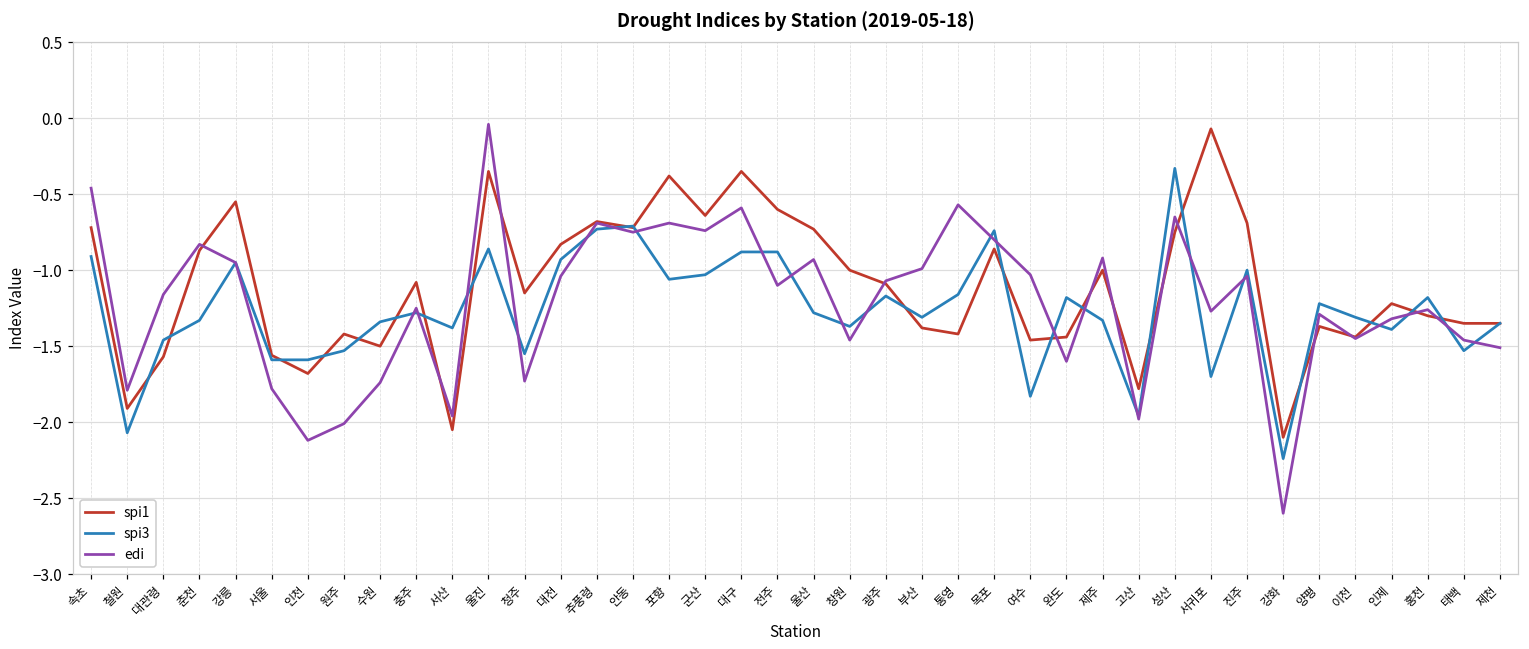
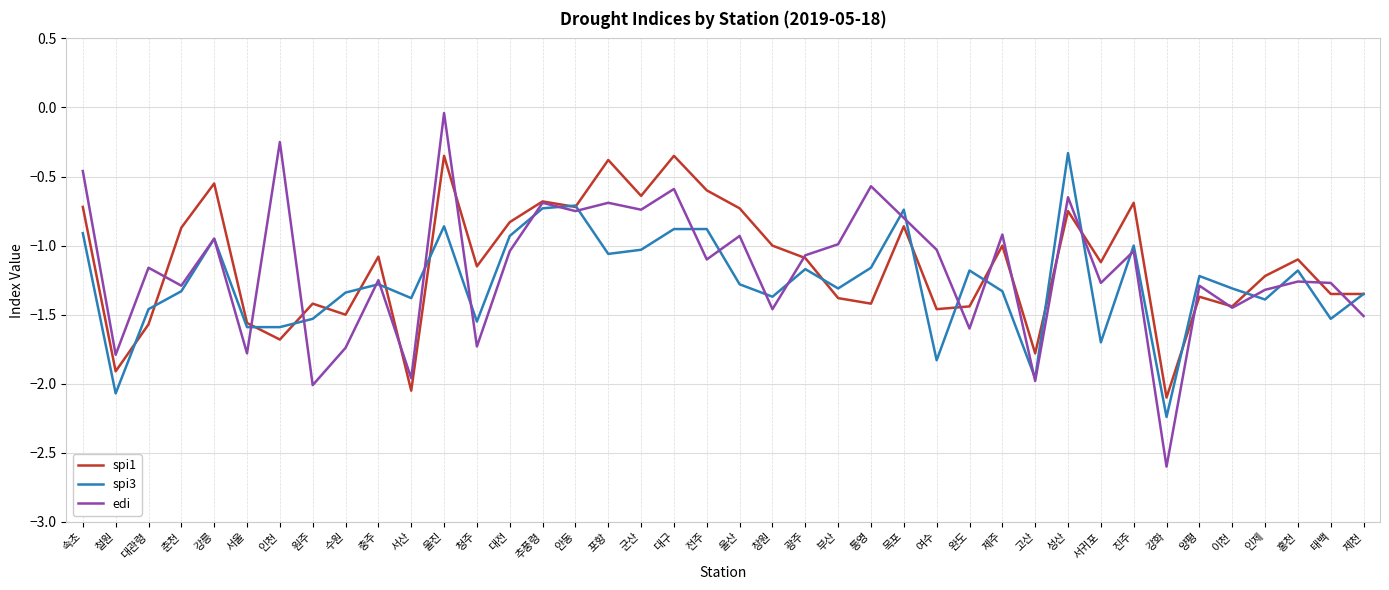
edi, 춘천: -0.83 -> -1.29
edi, 인천: -2.12 -> -0.25
spi1, 서귀포: -0.07 -> -1.12
spi1, 홍천: -1.3 -> -1.1
edi, 태백: -1.46 -> -1.27
